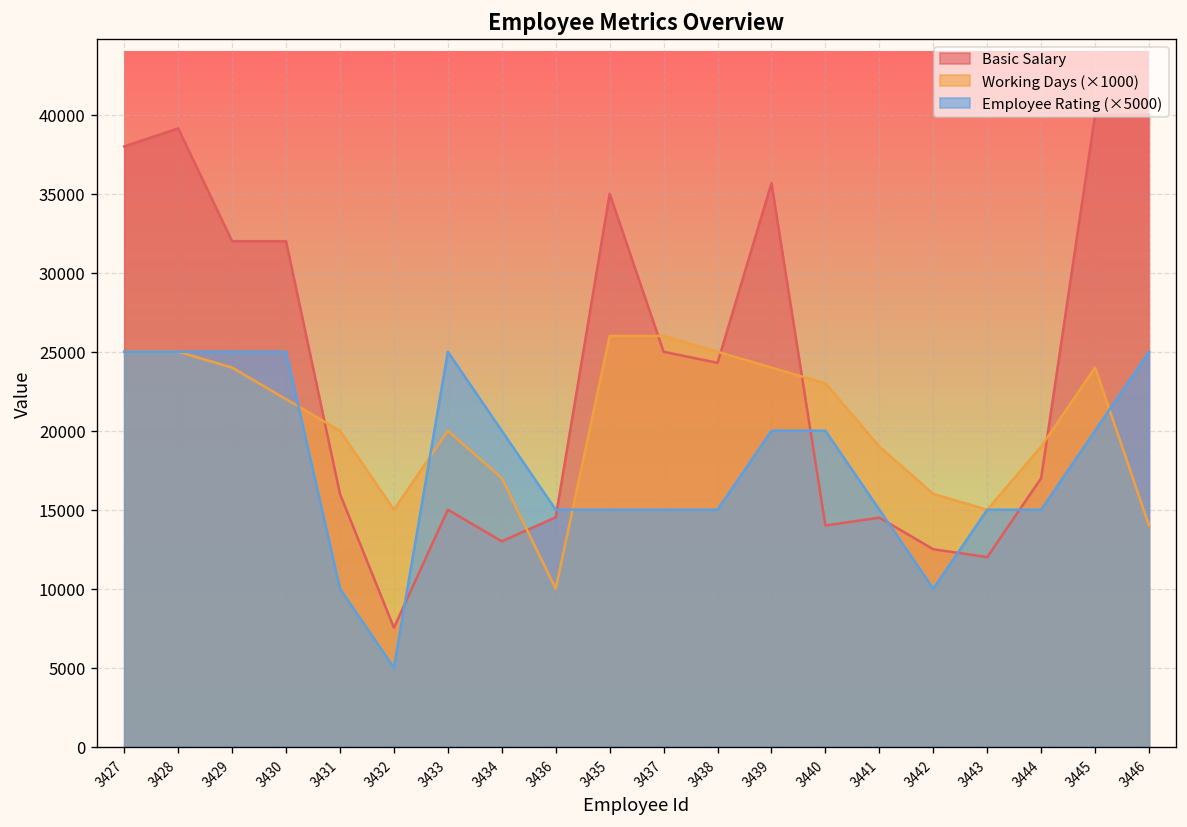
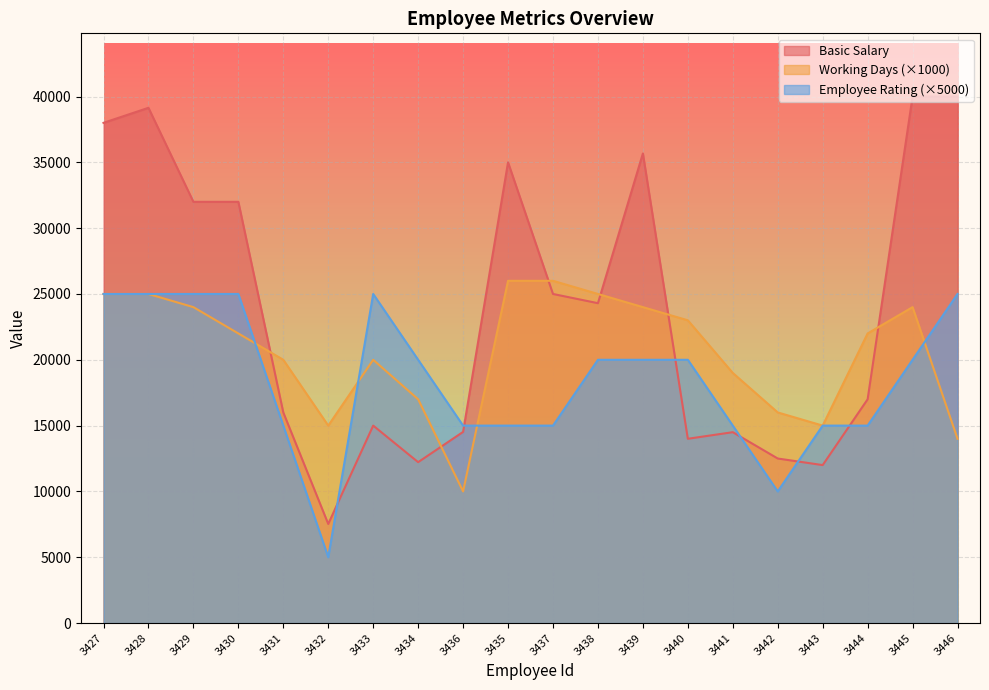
Employee Rating (×5000), 3431: 10000 -> 15000
Basic Salary, 3434: 13000 -> 12200
Employee Rating (×5000), 3438: 15000 -> 20000
Working Days (×1000), 3444: 19000 -> 22000
